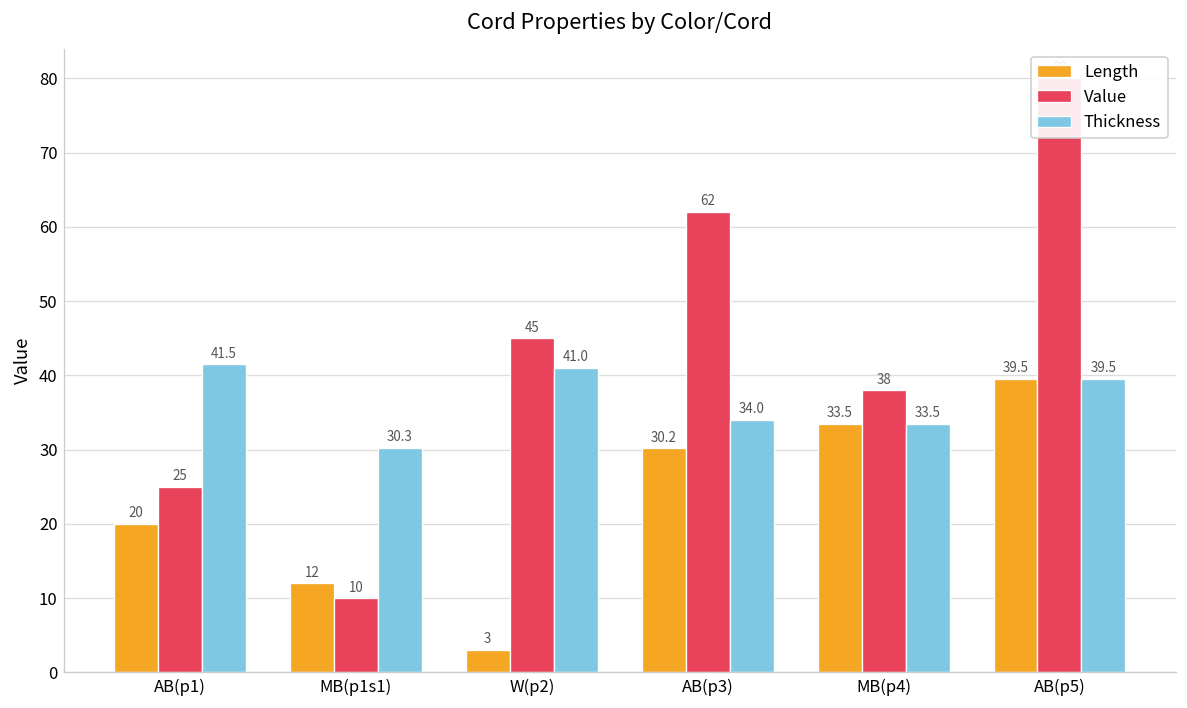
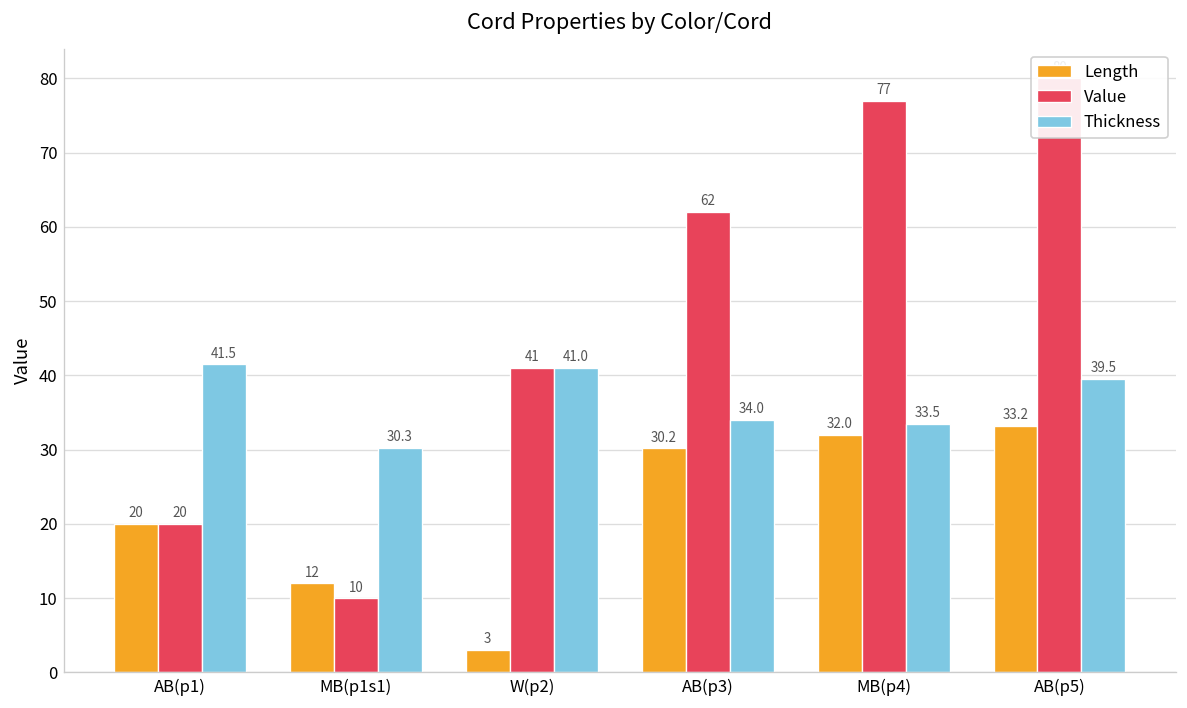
Value, AB(p1): 25 -> 20
Value, W(p2): 45 -> 41
Length, MB(p4): 33.5 -> 32.0
Value, MB(p4): 38 -> 77
Length, AB(p5): 39.5 -> 33.2
